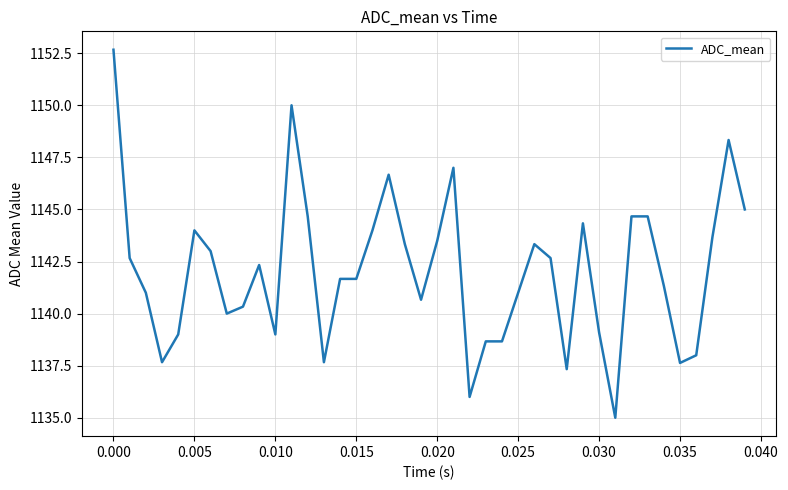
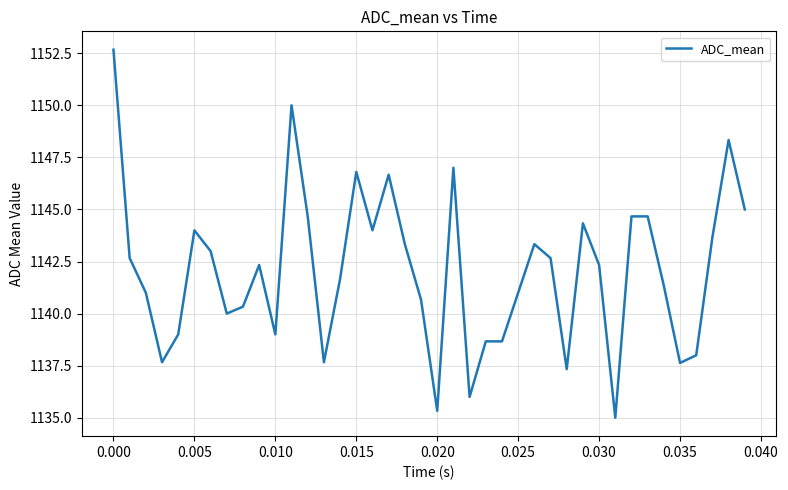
0.015: 1141.7 -> 1146.8
0.020: 1143.5 -> 1135.3
0.030: 1139.1 -> 1142.3
